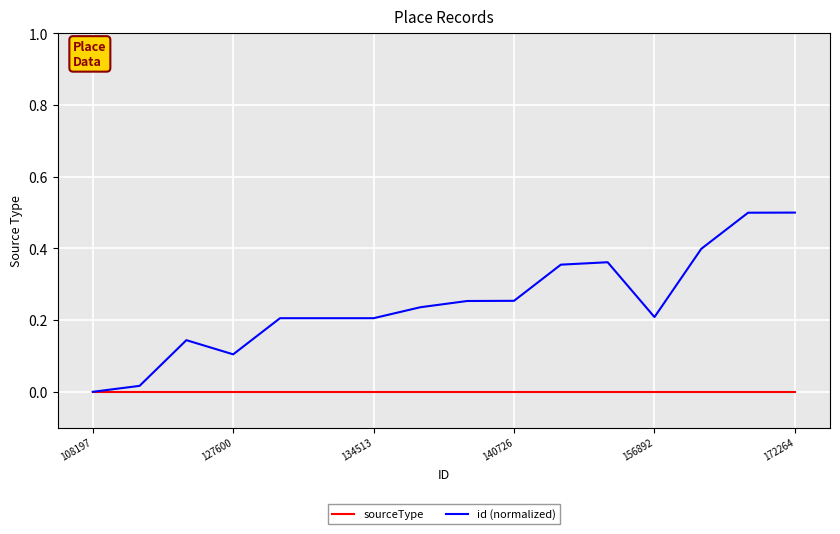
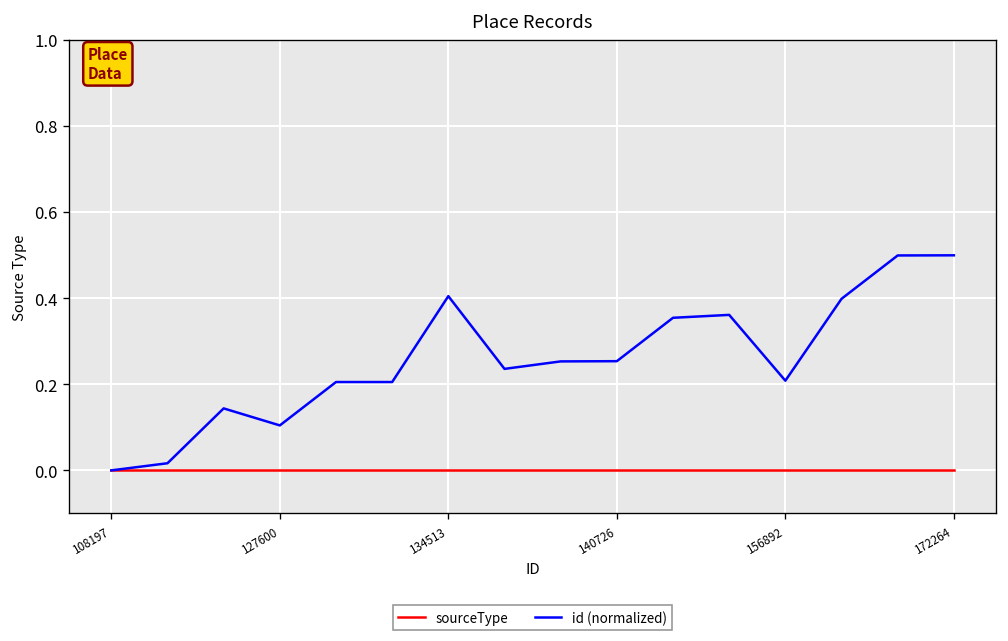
id (normalized), 134513: 0.21 -> 0.41
